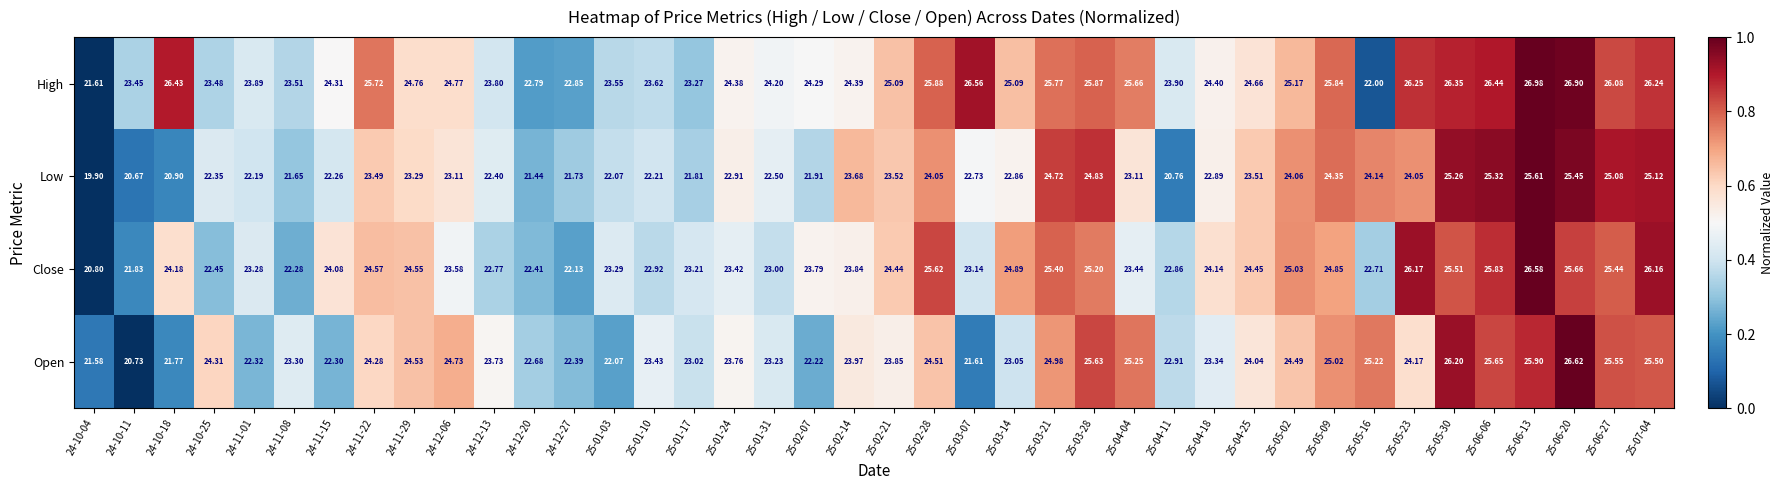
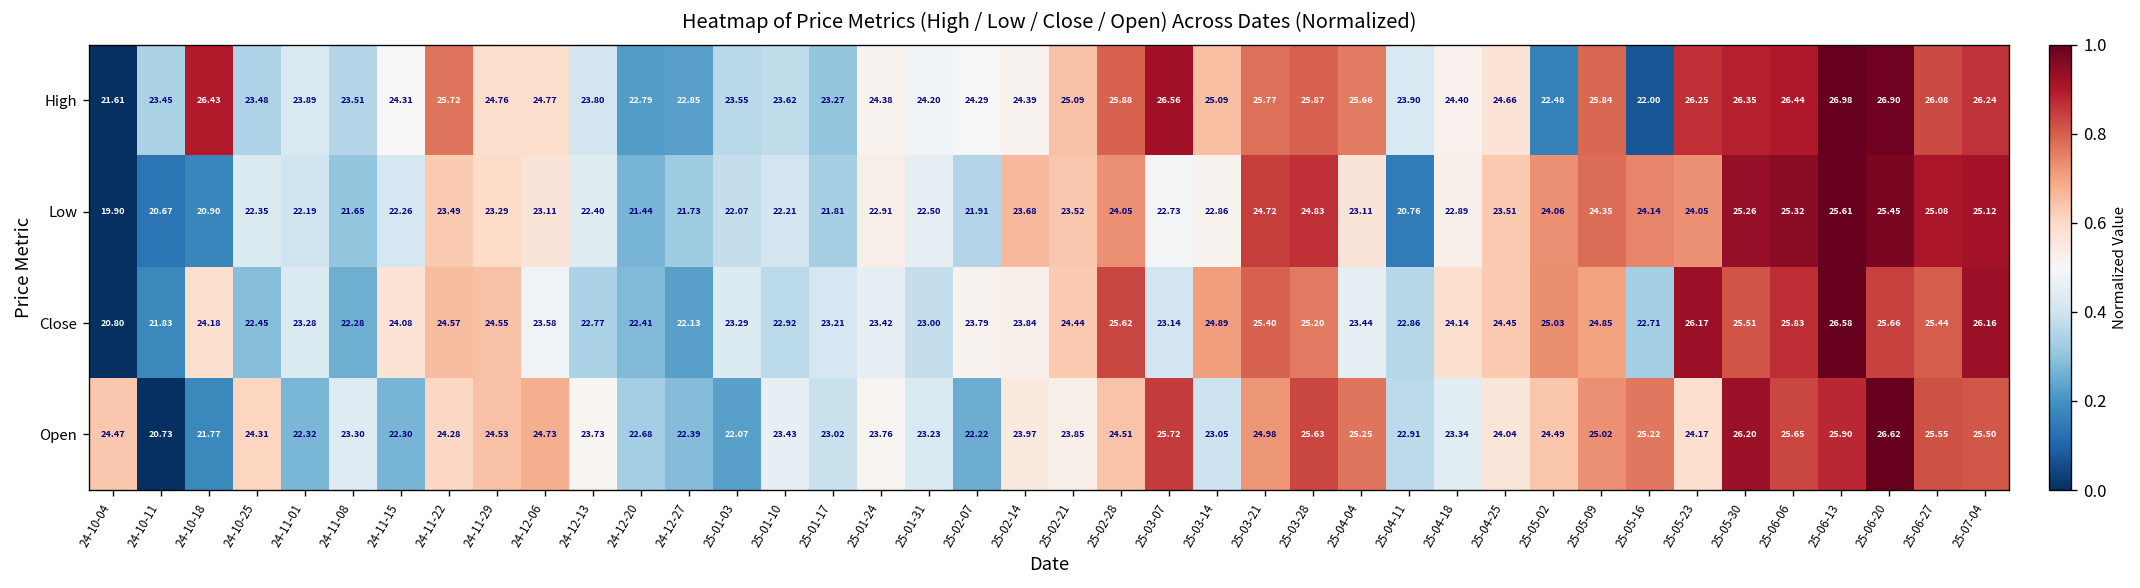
High, 25-05-02: 25.17 -> 22.48
Open, 24-10-04: 21.58 -> 24.47
Open, 25-03-07: 21.61 -> 25.72
